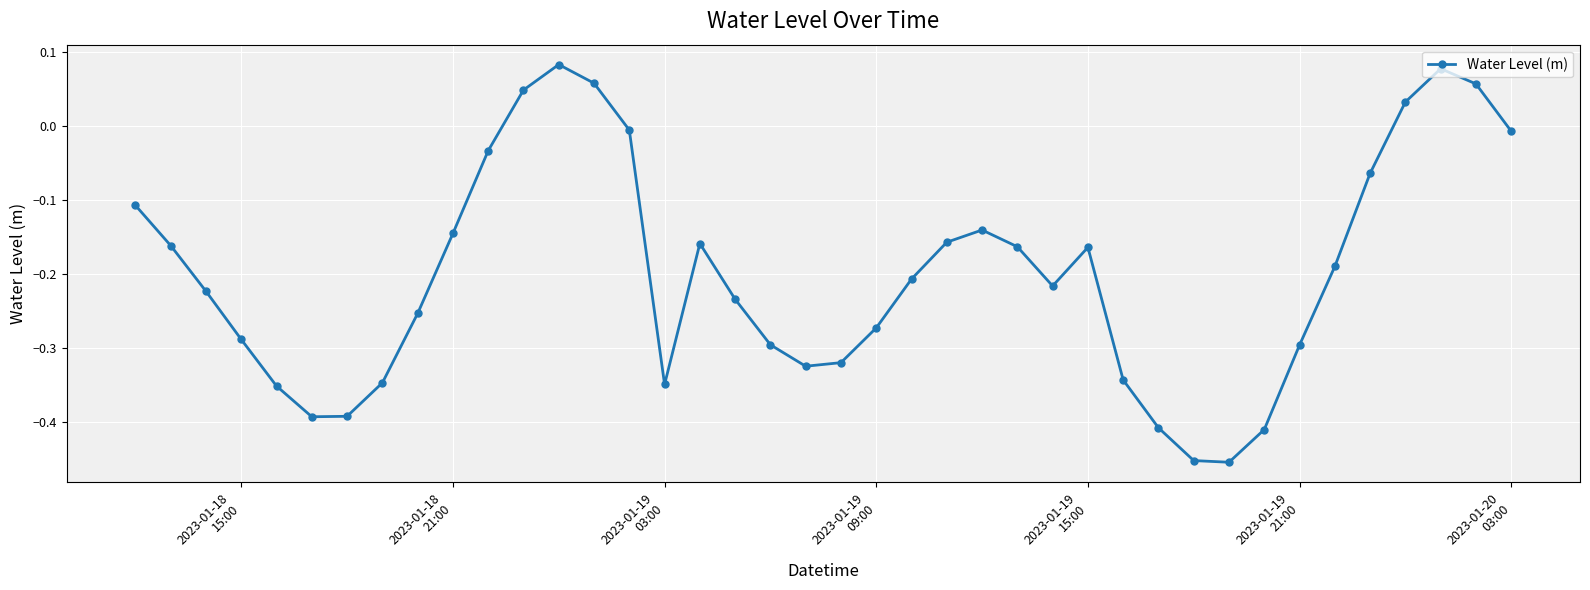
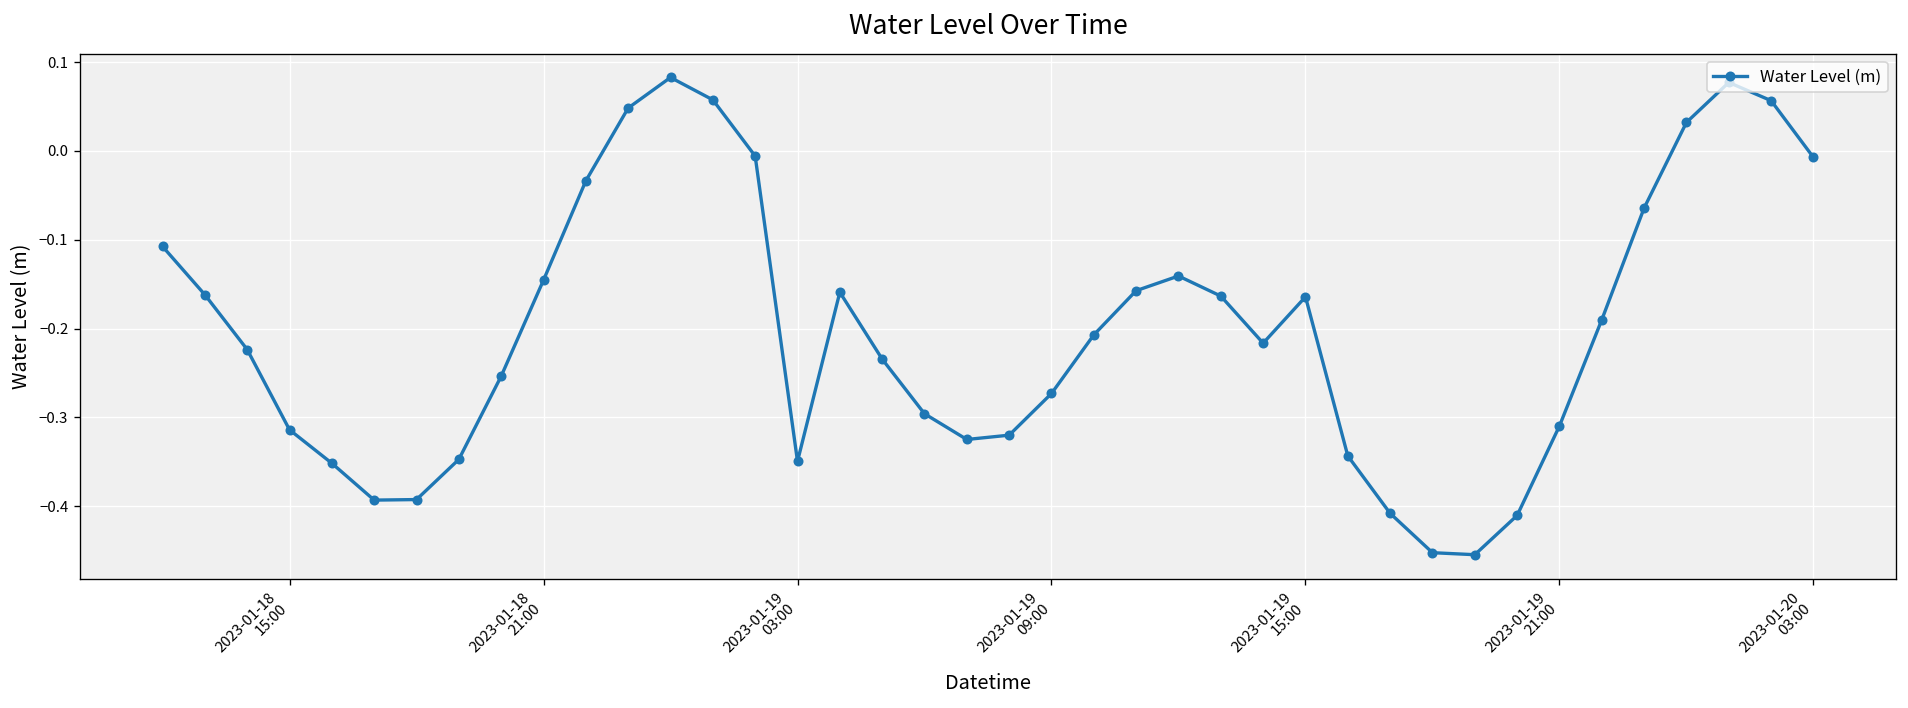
2023-01-18 15:00: -0.29 -> -0.31
2023-01-19 21:00: -0.30 -> -0.31
